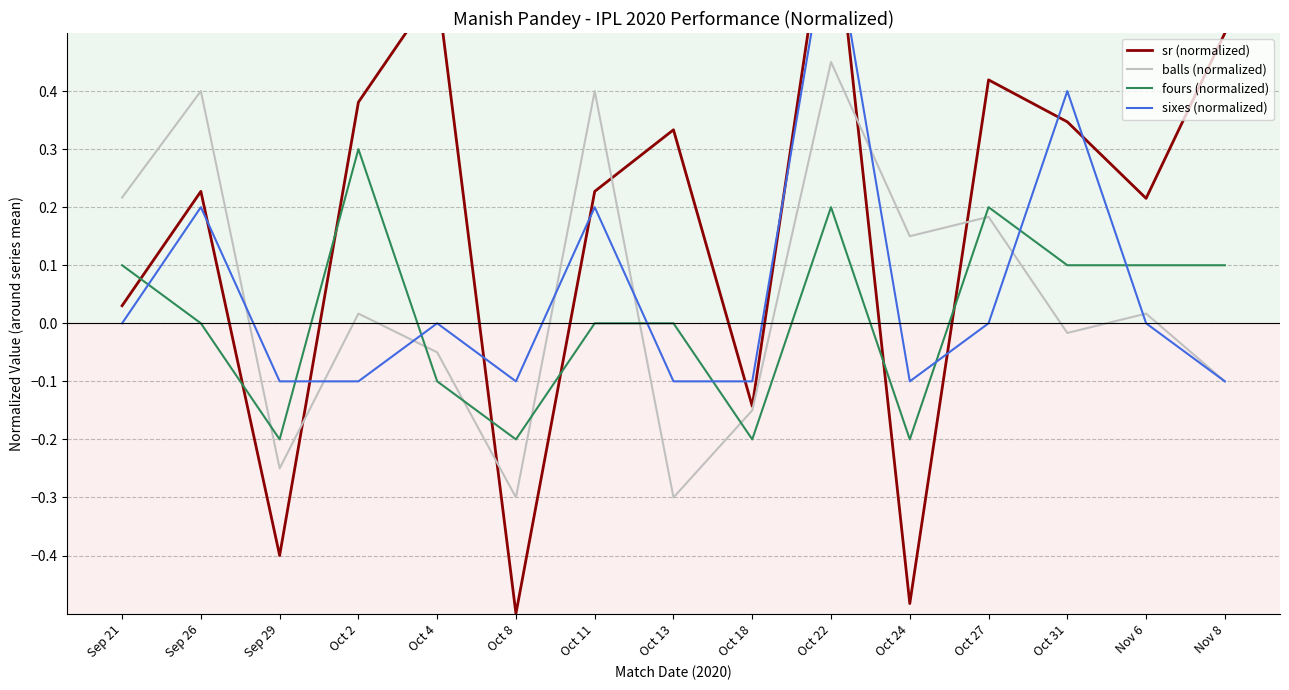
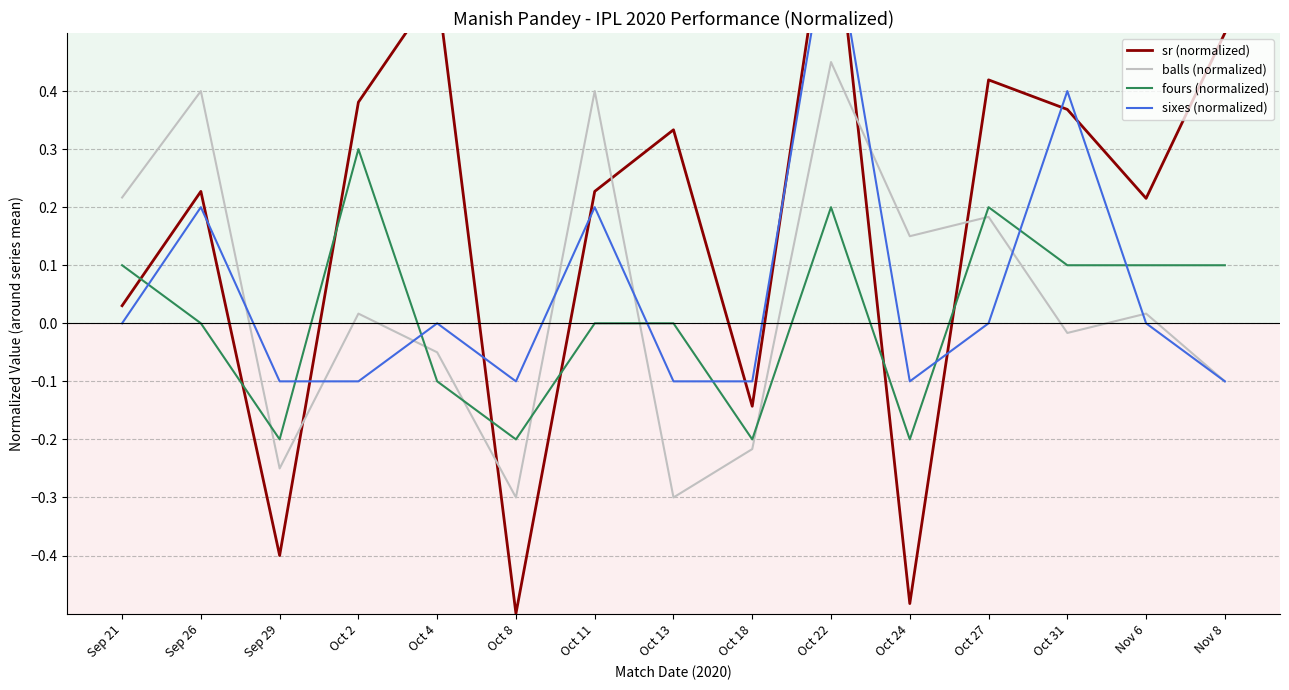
balls (normalized), Oct 18: -0.15 -> -0.22
sr (normalized), Oct 31: 0.35 -> 0.37
